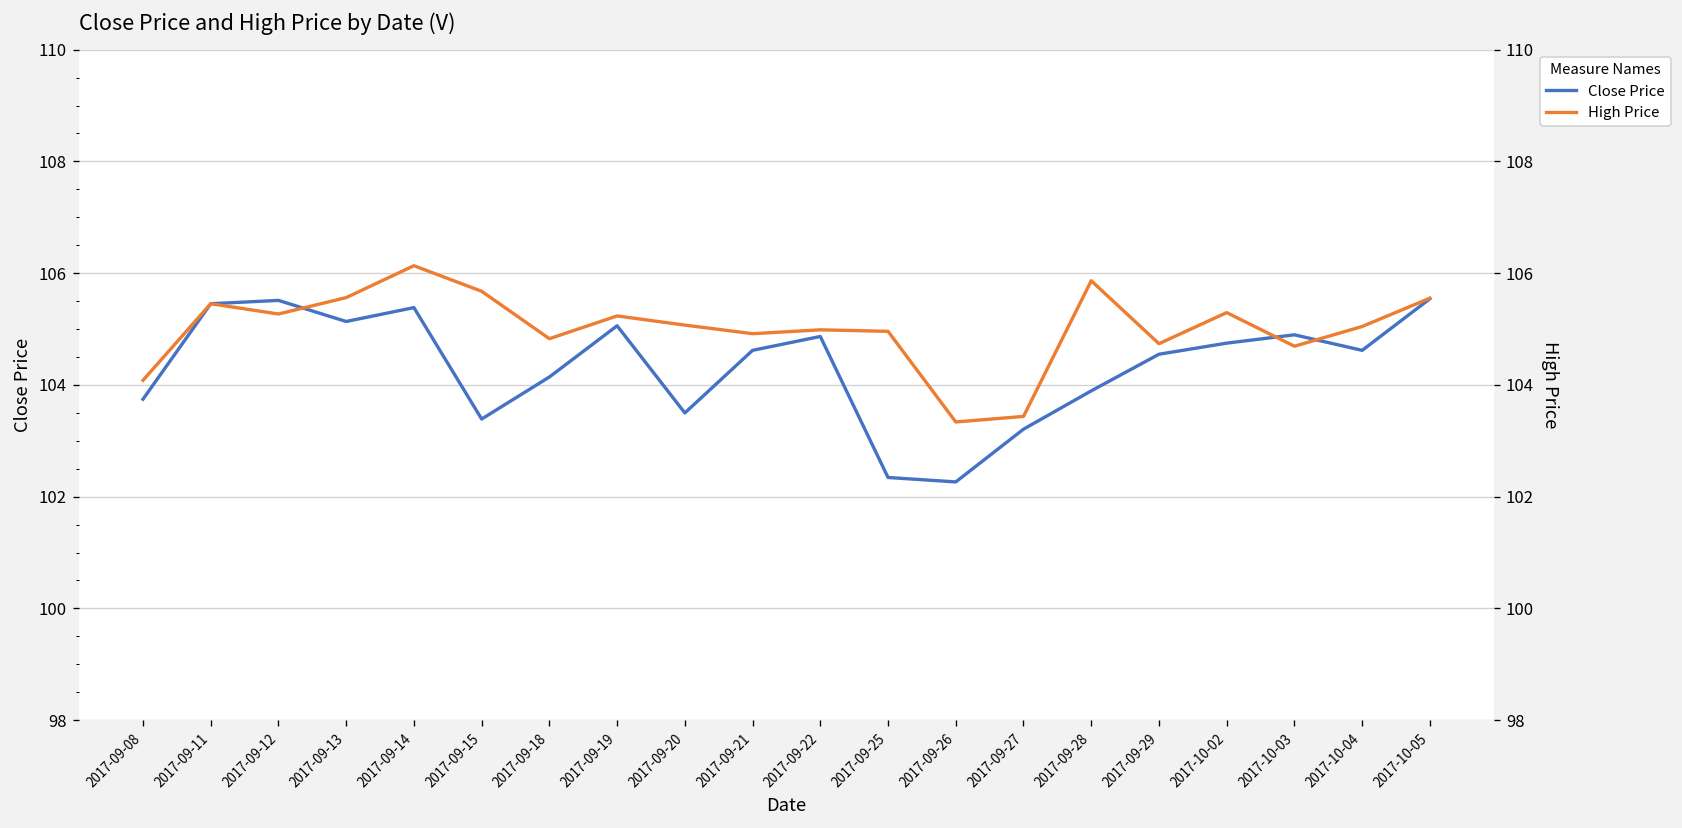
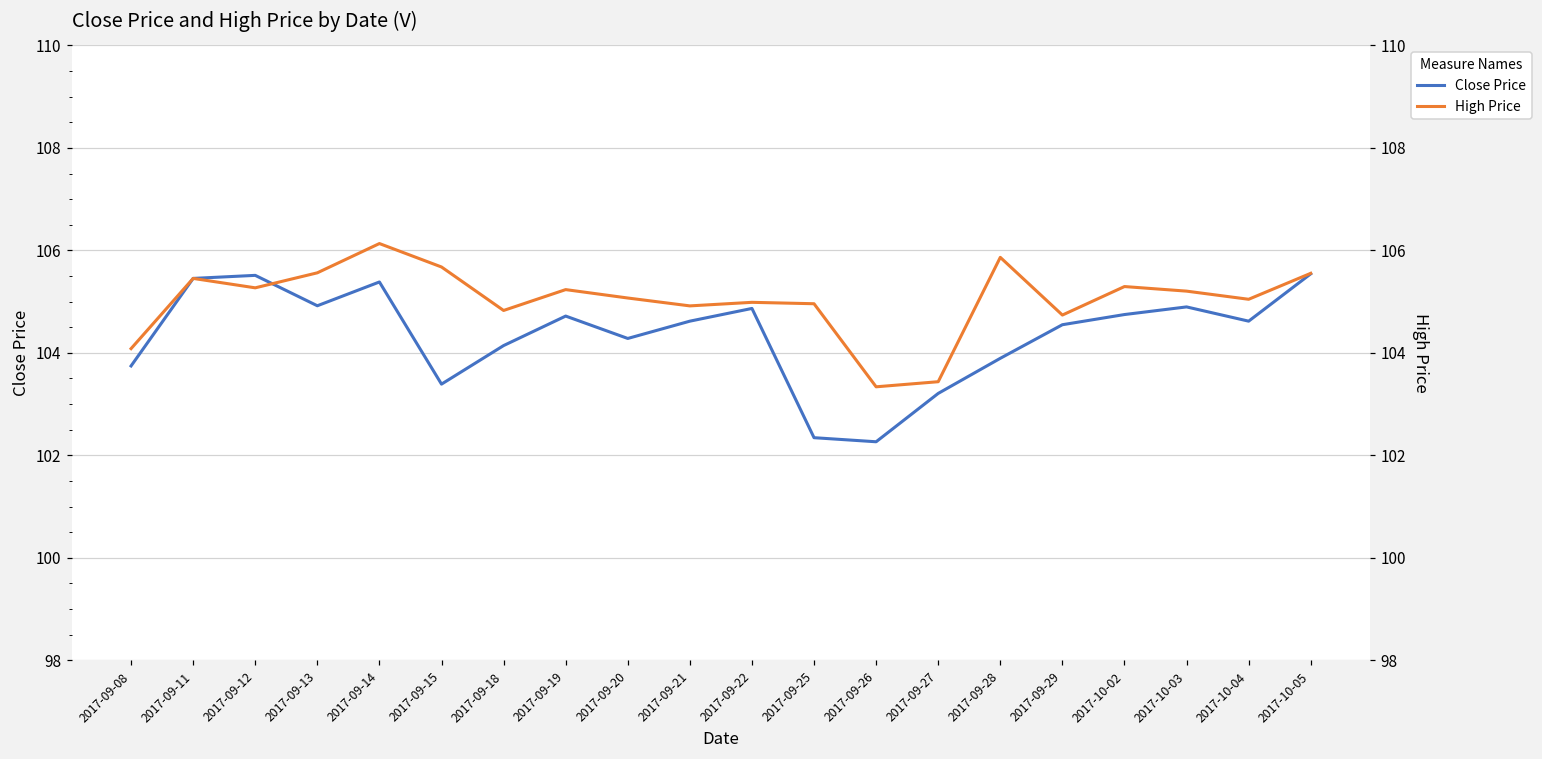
Close Price, 2017-09-13: 105.1 -> 104.9
Close Price, 2017-09-19: 105.1 -> 104.7
Close Price, 2017-09-20: 103.5 -> 104.3
High Price, 2017-10-03: 104.7 -> 105.2
